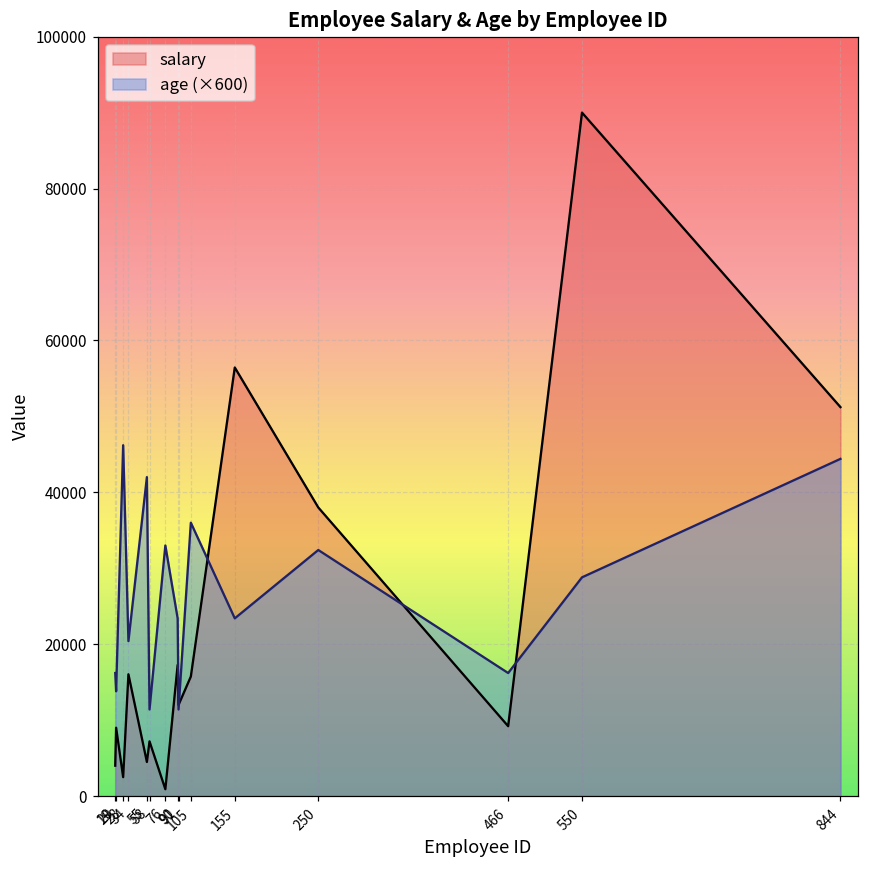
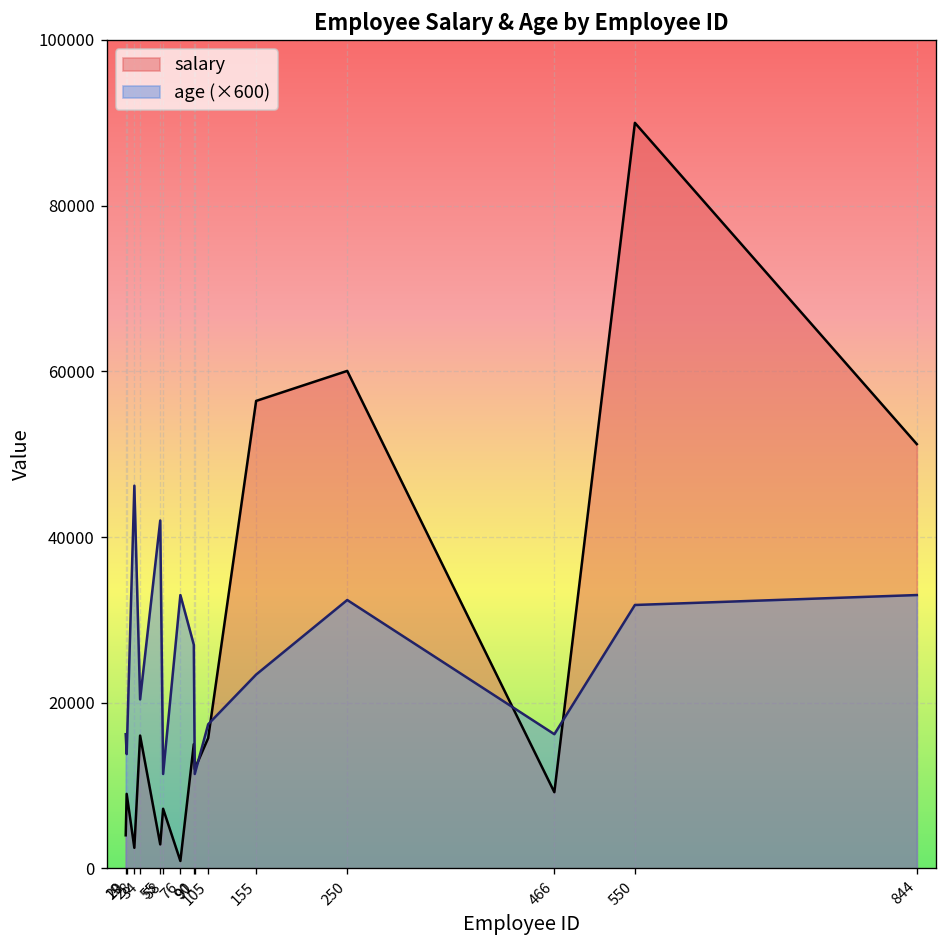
salary, 55: 4000 -> 3000
salary, 90: 17000 -> 15000
age (×600), 90: 23000 -> 27000
age (×600), 105: 36000 -> 17000
salary, 250: 38000 -> 60000
age (×600), 550: 29000 -> 32000
age (×600), 844: 44000 -> 33000
